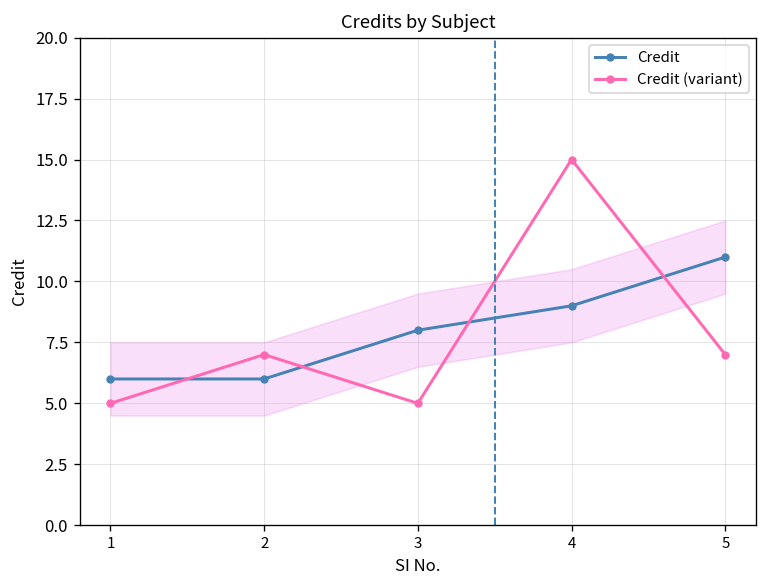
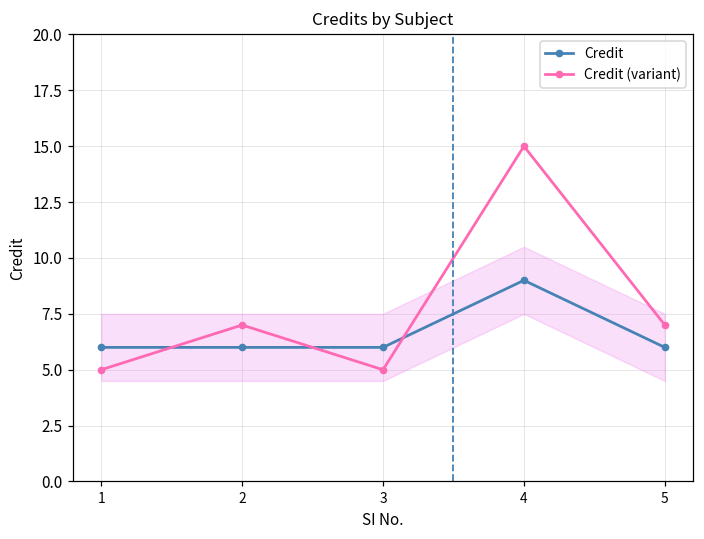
Credit, 3: 8 -> 6
Credit, 5: 11 -> 6
